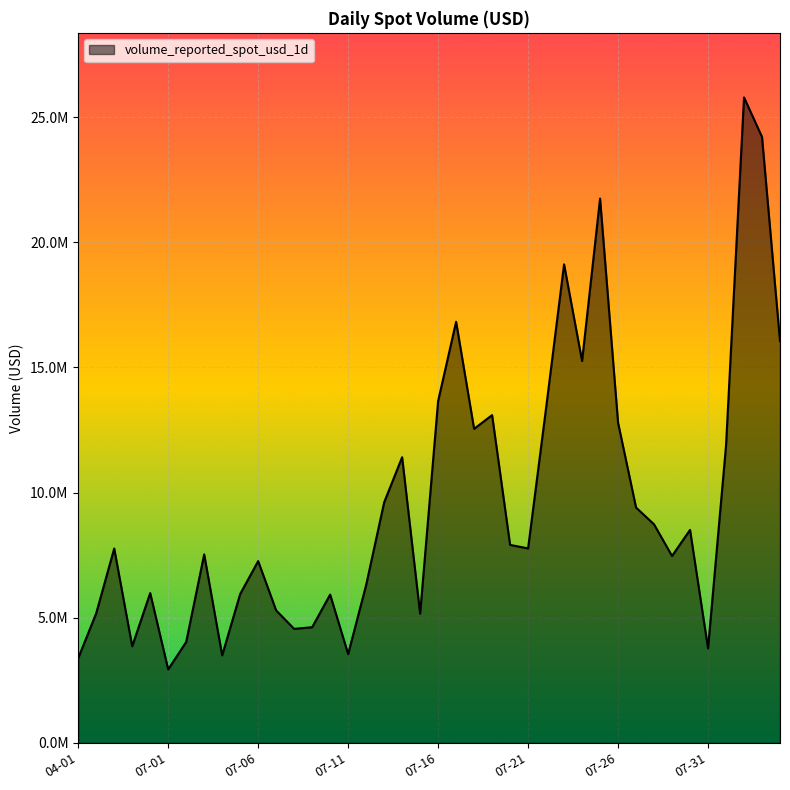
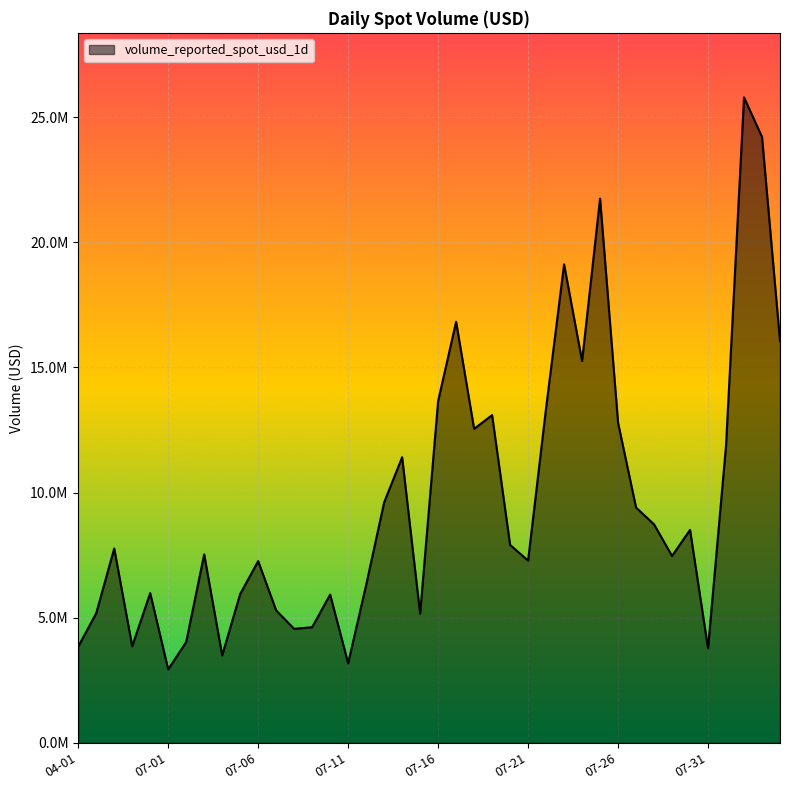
04-01: 3400000 -> 3800000
07-11: 3500000 -> 3200000
07-21: 7800000 -> 7300000
